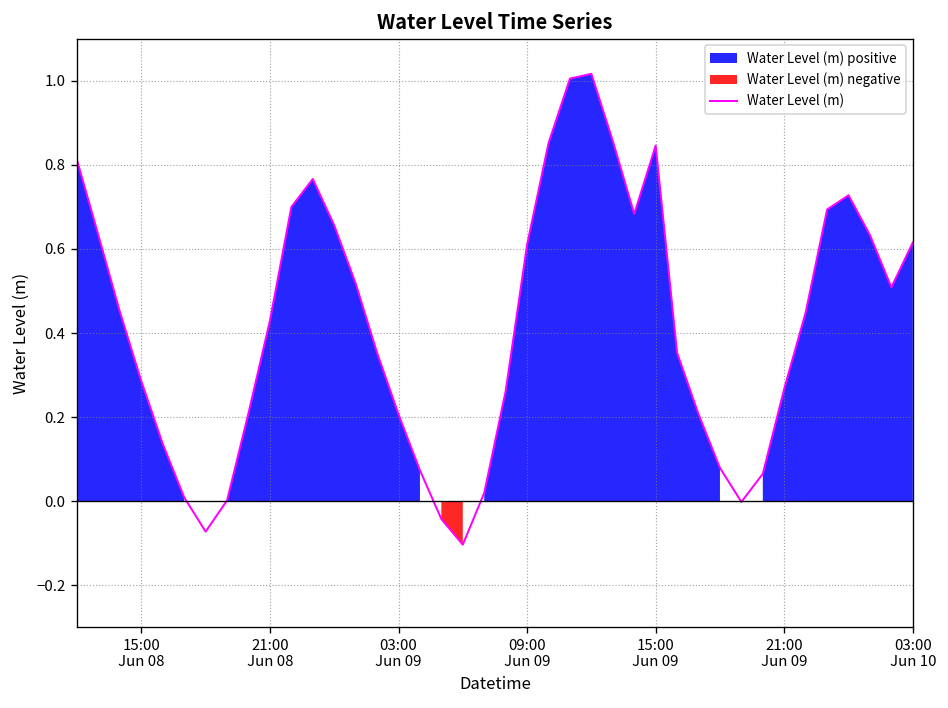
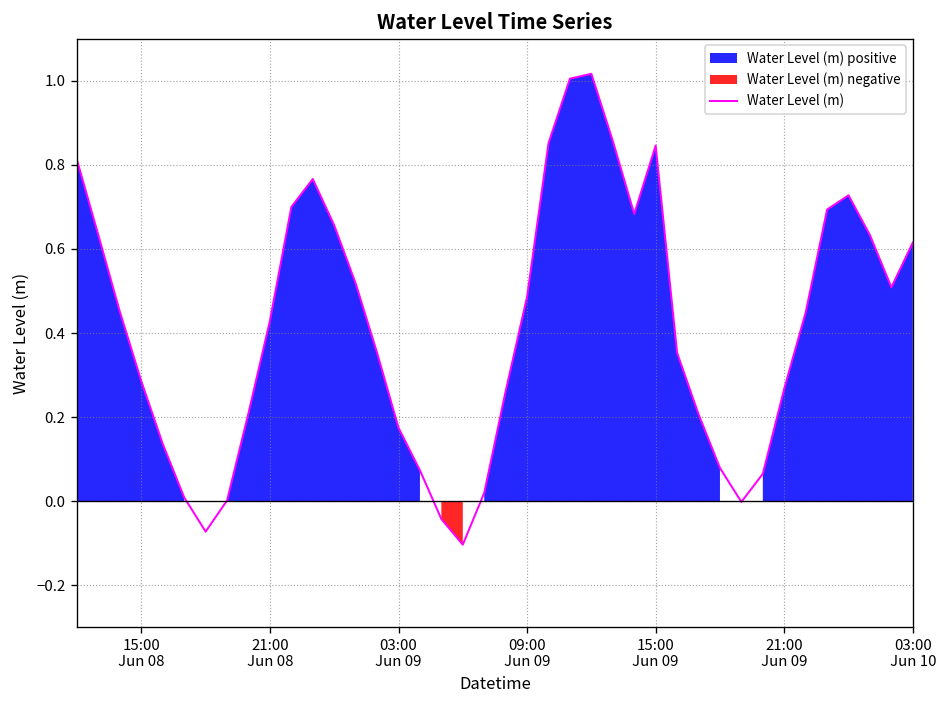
03:00 Jun 09: 0.21 -> 0.17
09:00 Jun 09: 0.61 -> 0.49
